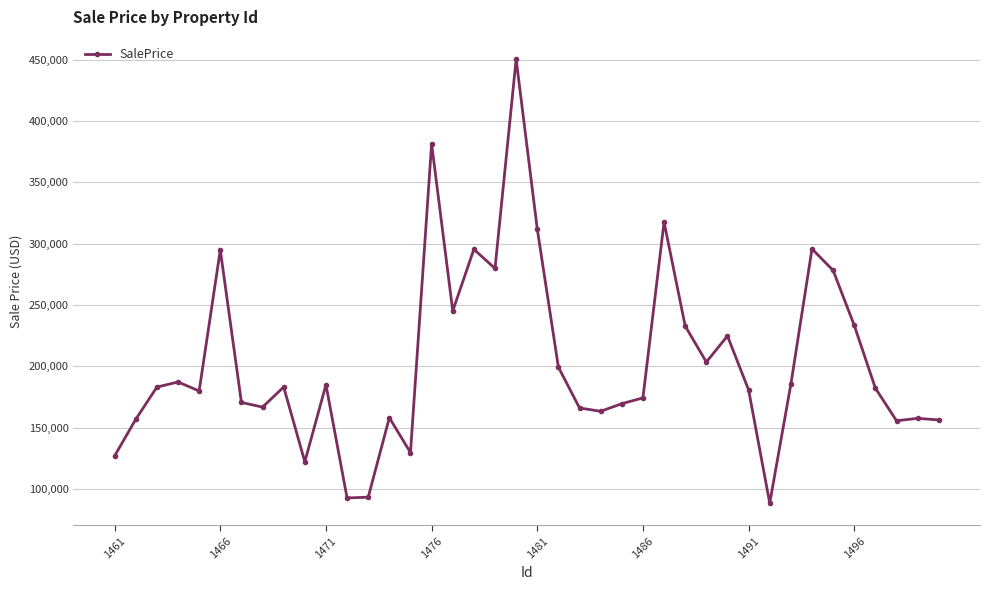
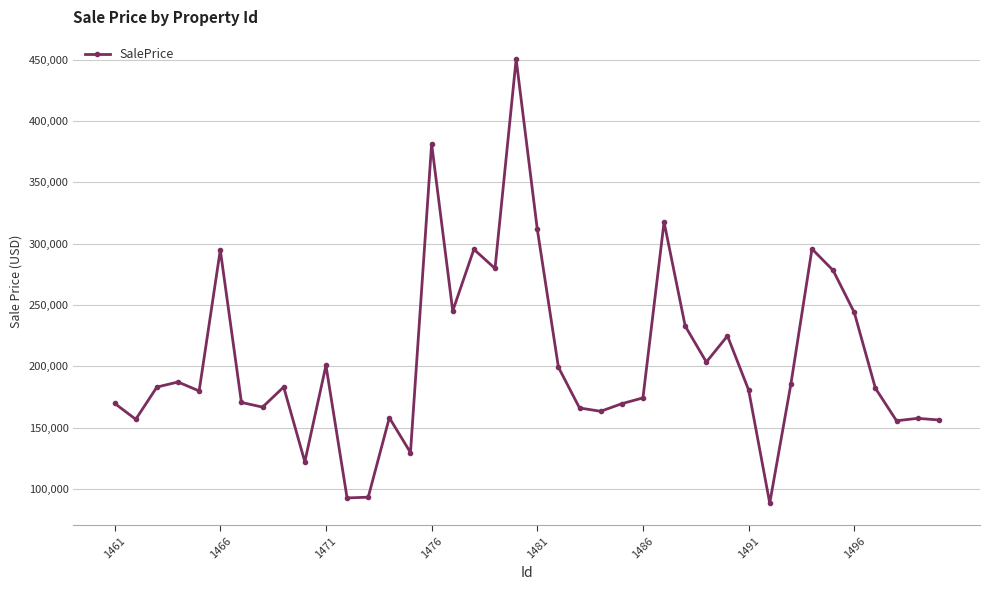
1461: 127,000 -> 170,000
1471: 185,000 -> 201,000
1496: 233,000 -> 244,000
